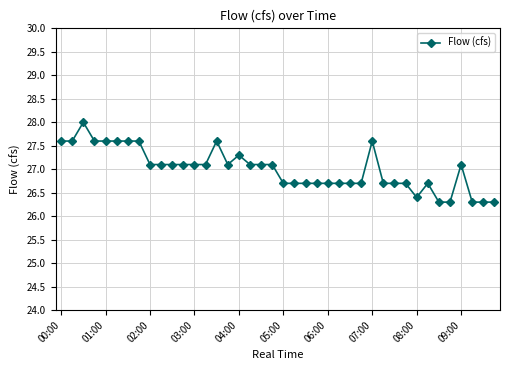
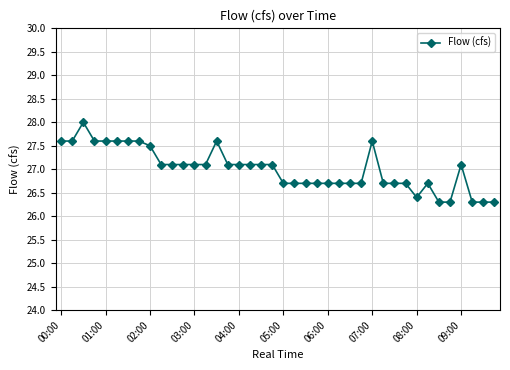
02:00: 27.1 -> 27.5
04:00: 27.3 -> 27.1
